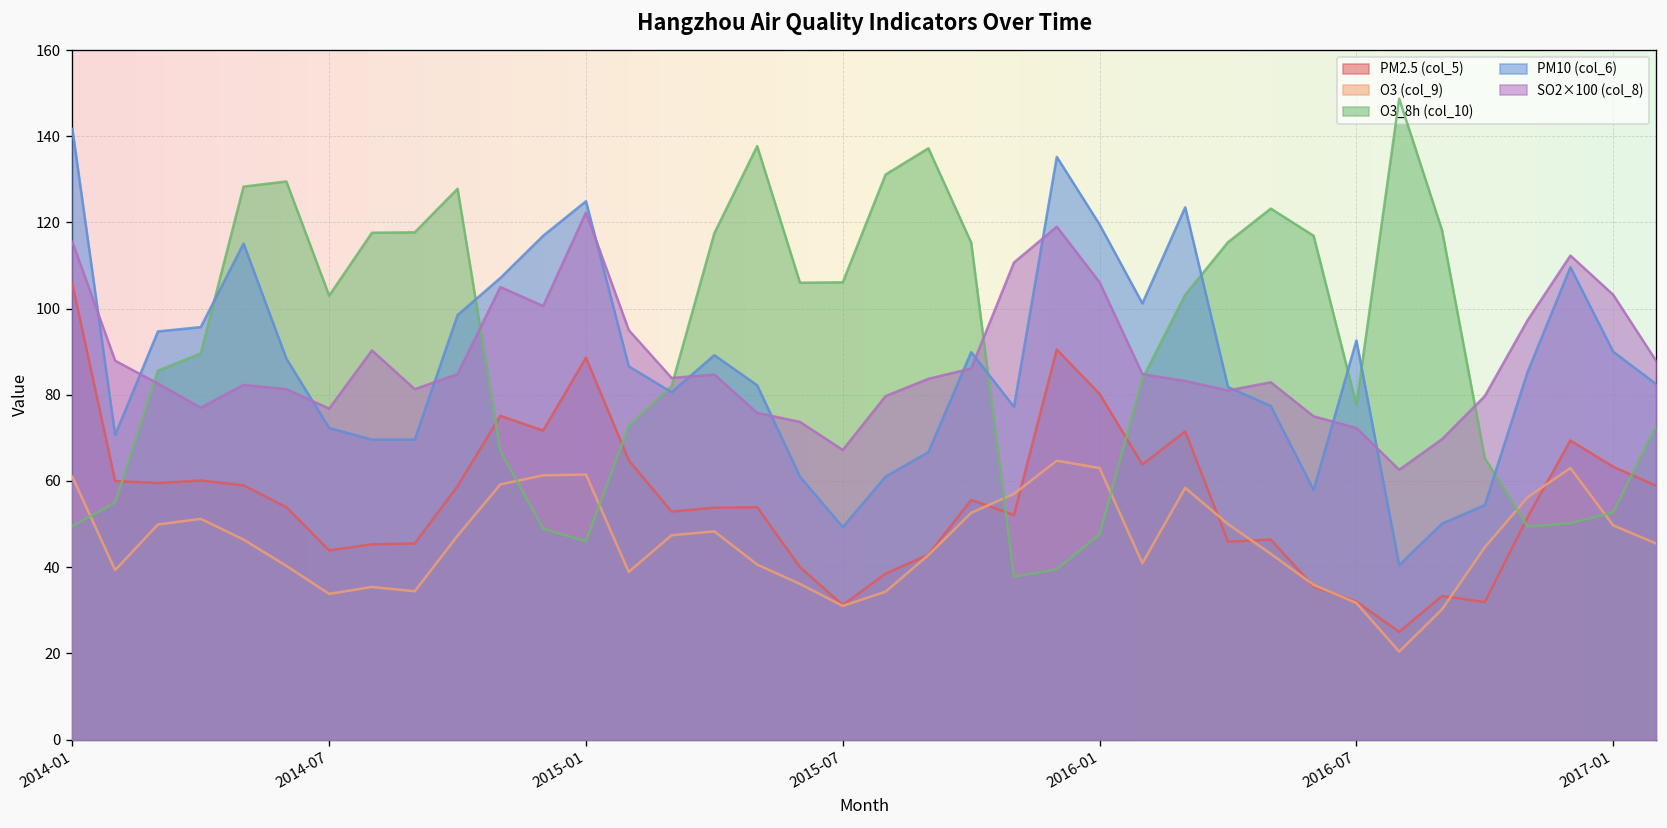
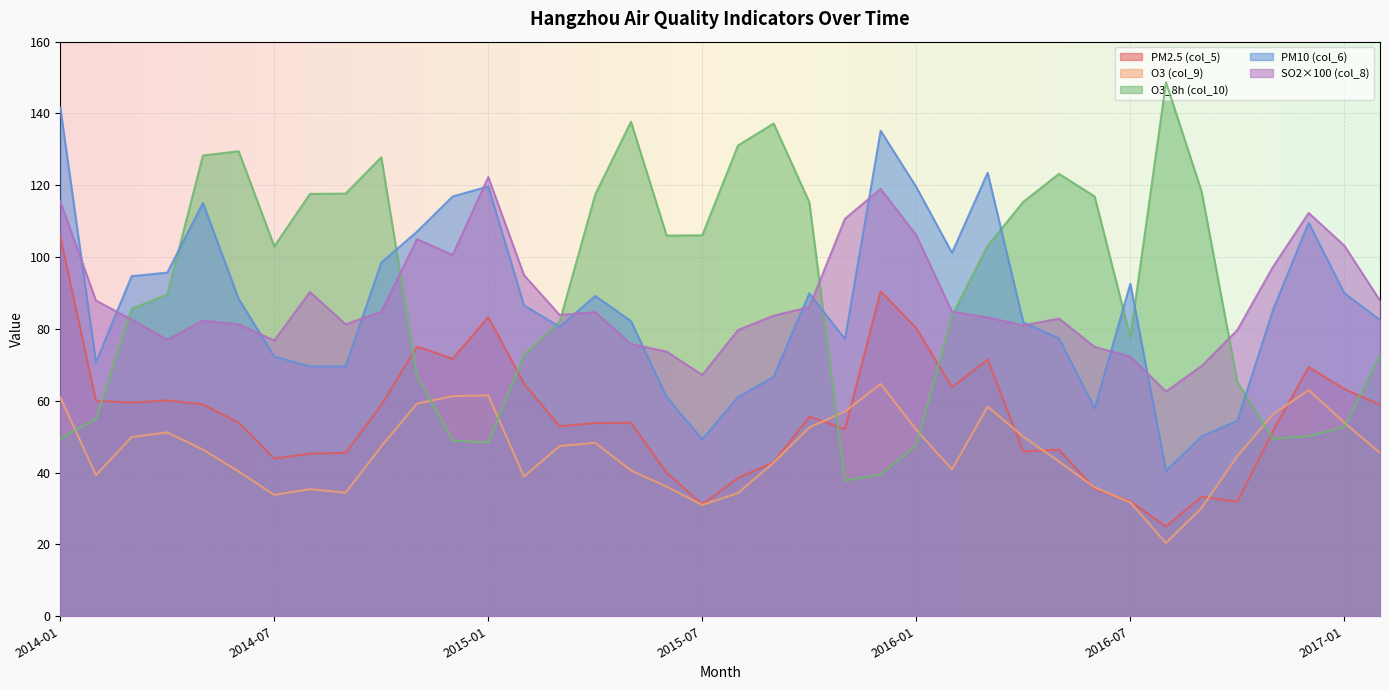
PM2.5 (col_5), 2015-01: 89 -> 83
O3_8h (col_10), 2015-01: 46 -> 48
PM10 (col_6), 2015-01: 125 -> 120
O3 (col_9), 2016-01: 63 -> 52
O3 (col_9), 2017-01: 50 -> 54
